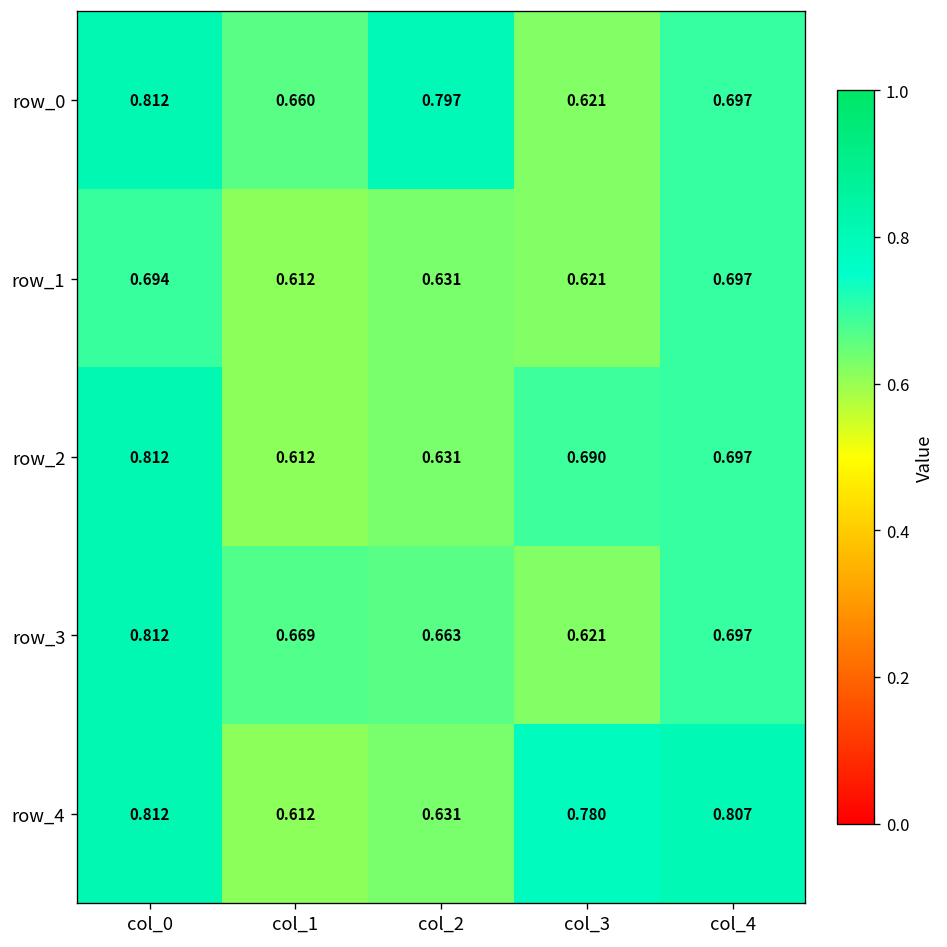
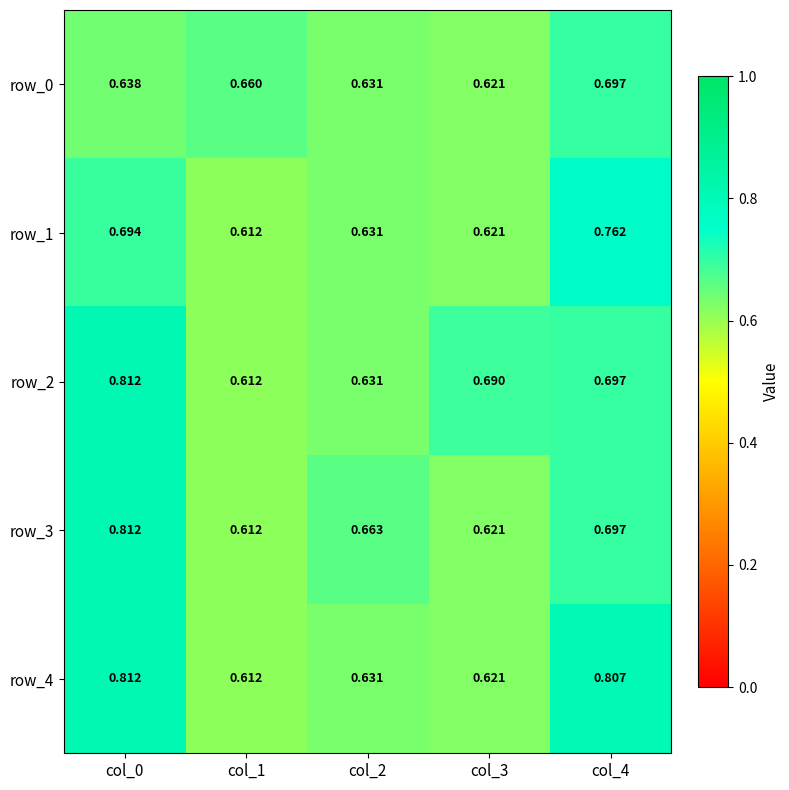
row_0, col_0: 0.812 -> 0.638
row_0, col_2: 0.797 -> 0.631
row_1, col_4: 0.697 -> 0.762
row_3, col_1: 0.669 -> 0.612
row_4, col_3: 0.780 -> 0.621
